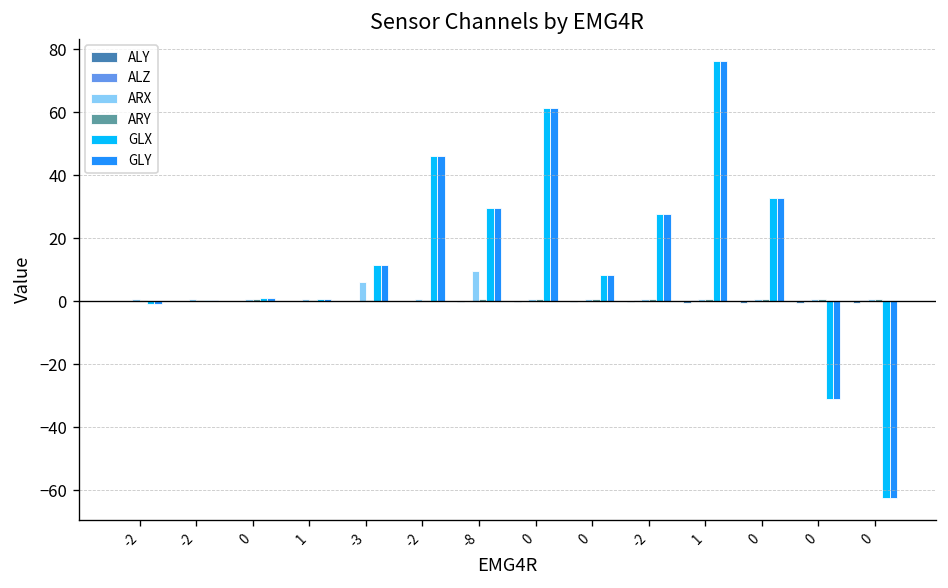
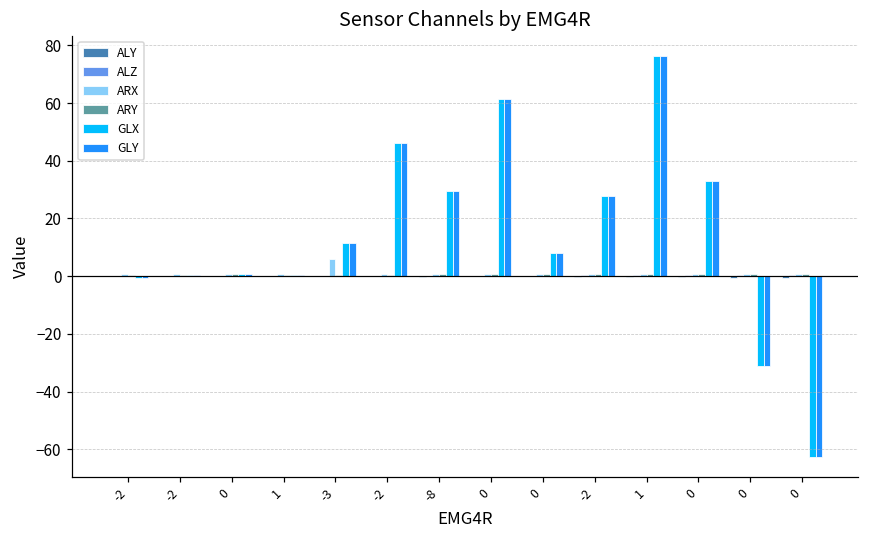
ARX, -8: 9 -> 1
